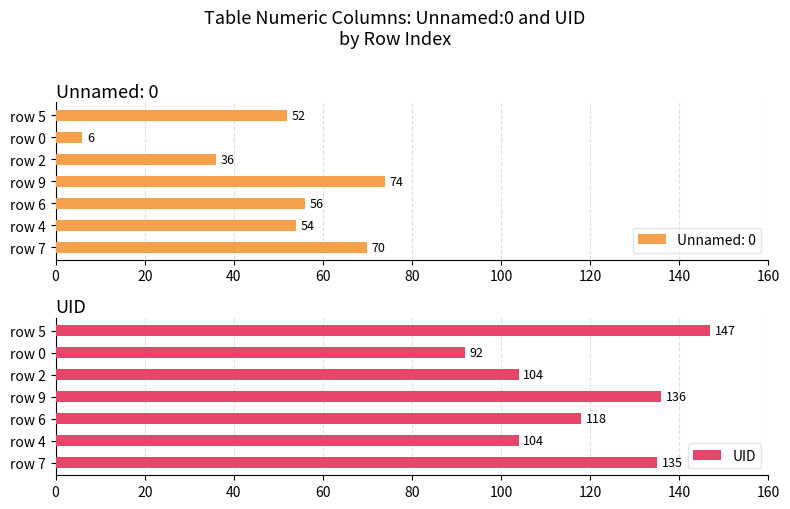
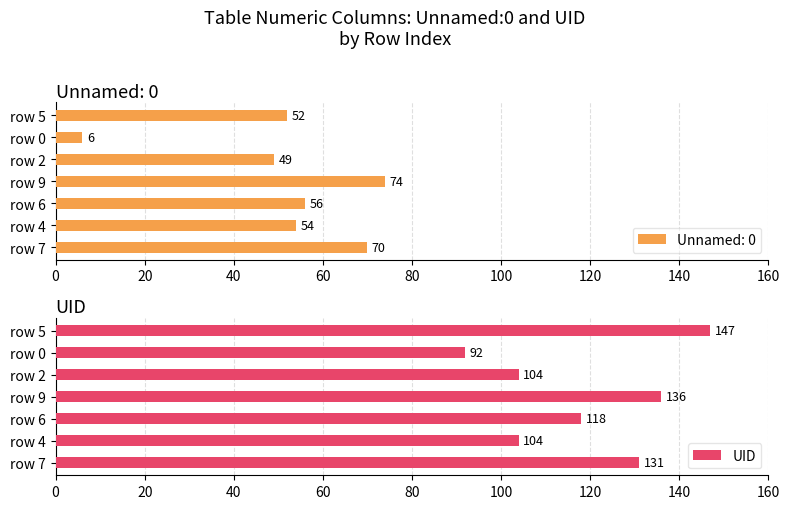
Unnamed: 0, row 2: 36 -> 49
UID, row 7: 135 -> 131
